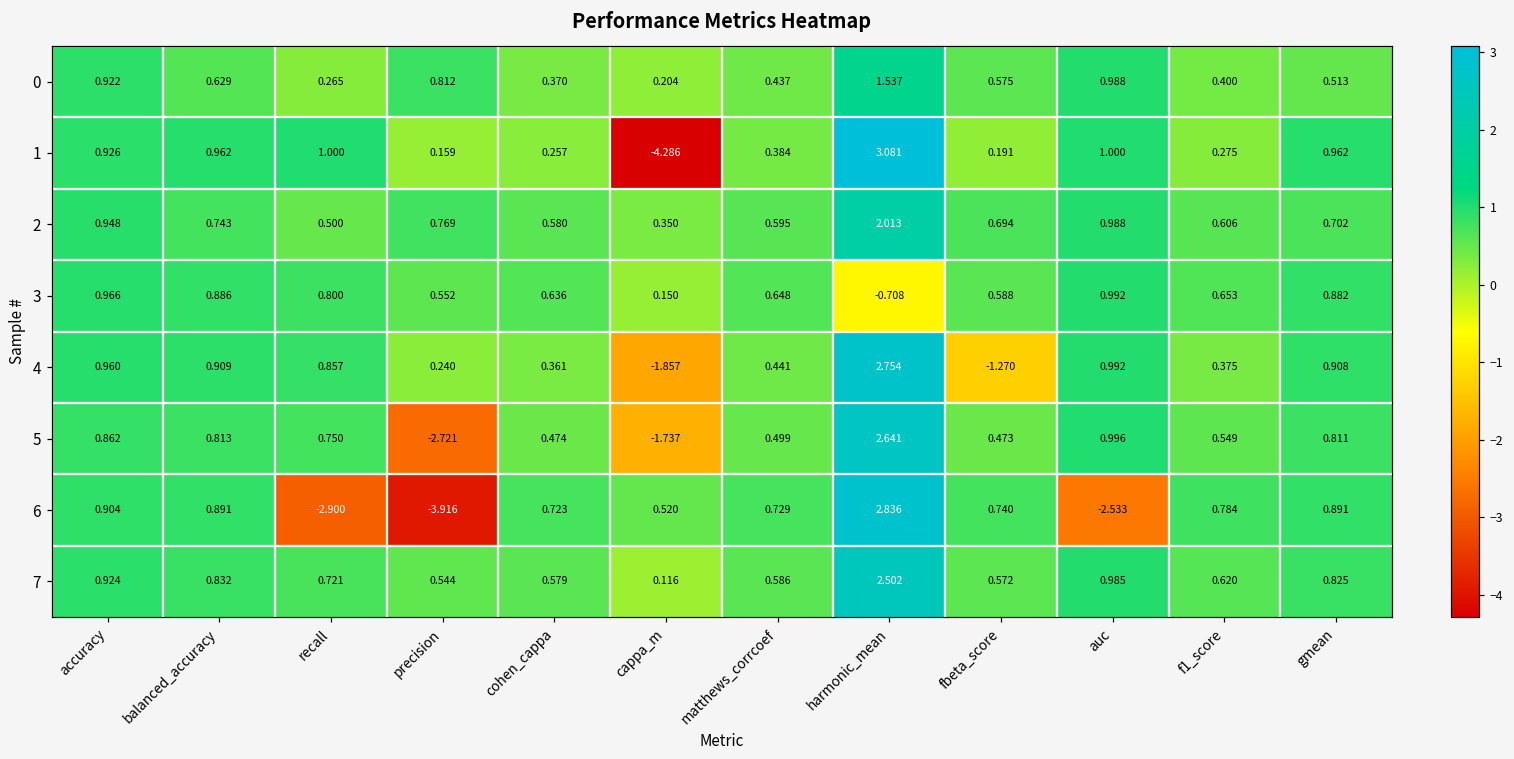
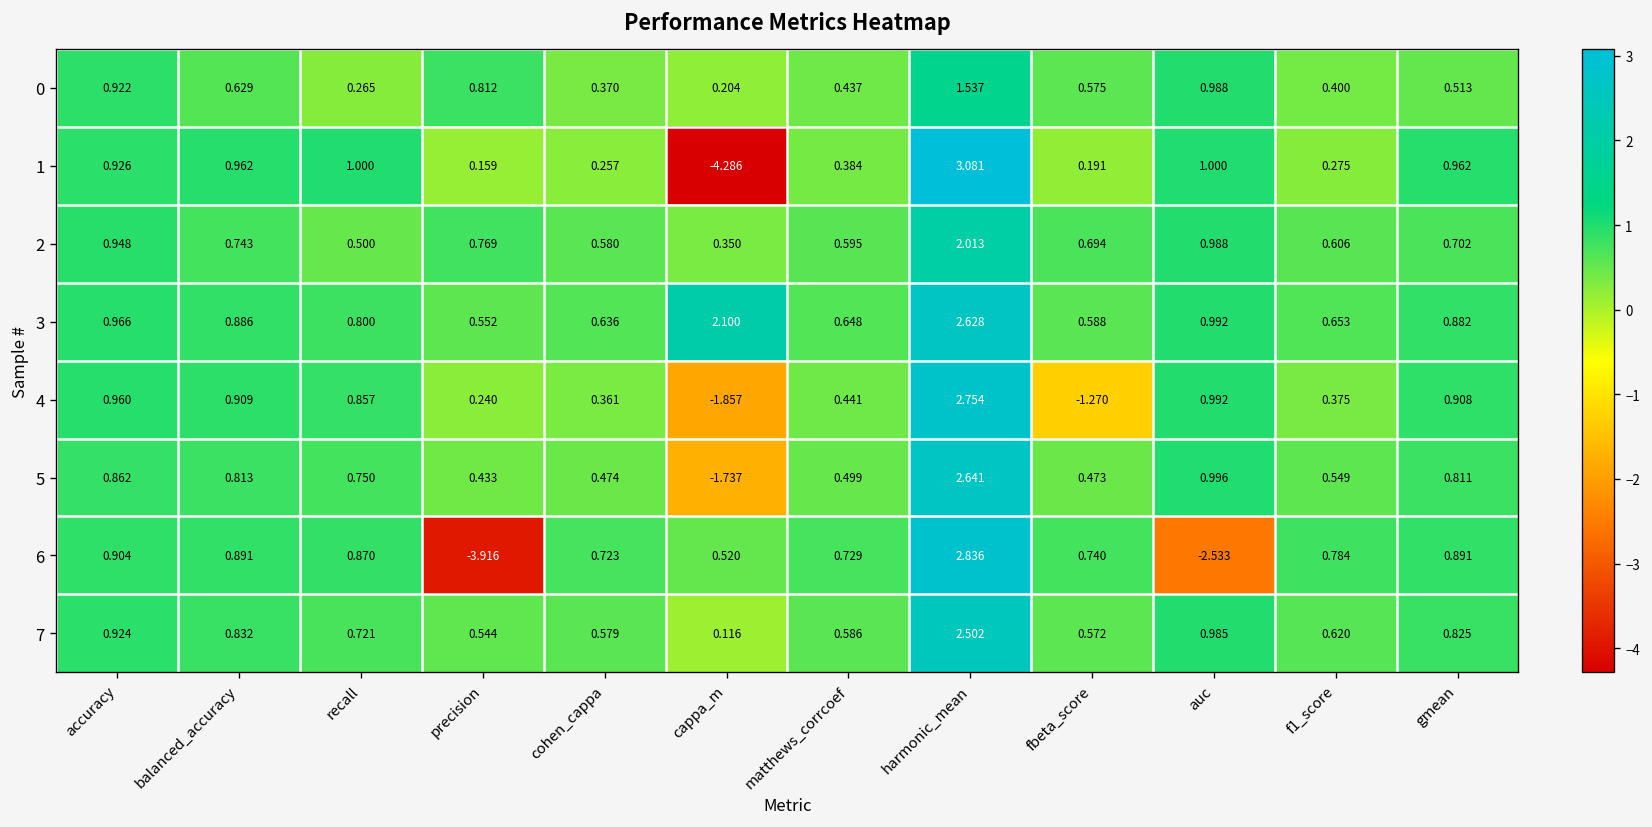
3, cappa_m: 0.150 -> 2.100
3, harmonic_mean: -0.708 -> 2.628
5, precision: -2.721 -> 0.433
6, recall: -2.900 -> 0.870
